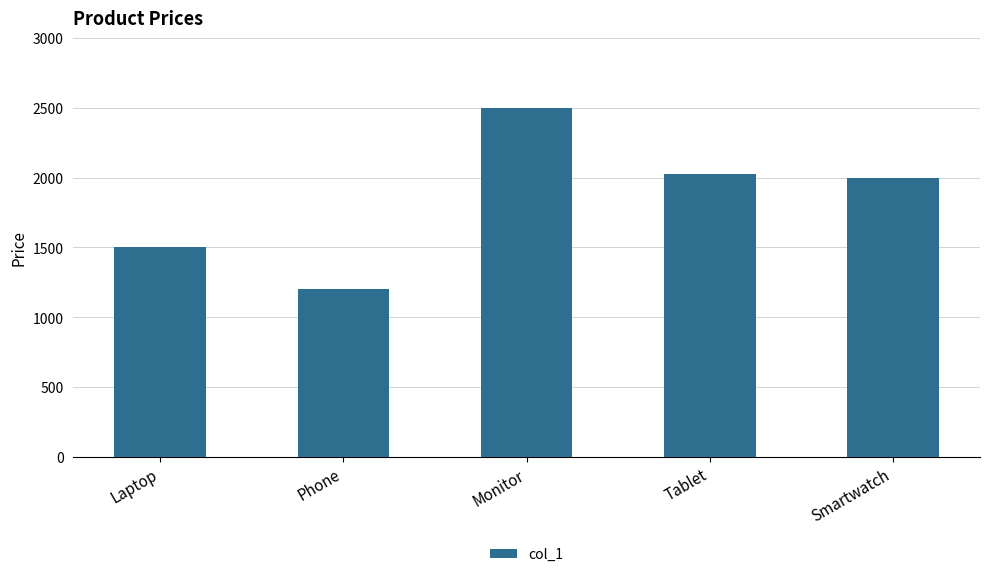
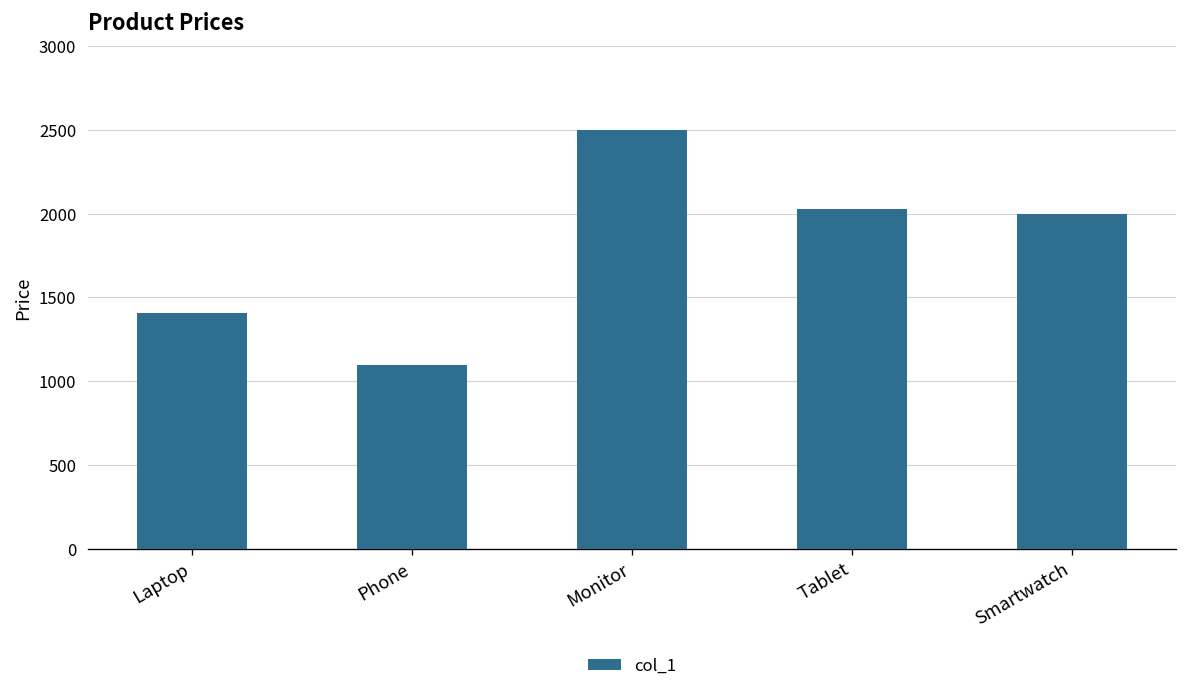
Laptop: 1500 -> 1410
Phone: 1200 -> 1100
